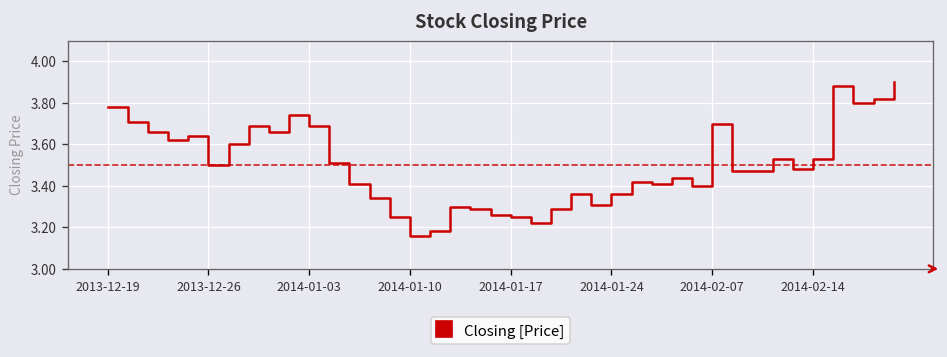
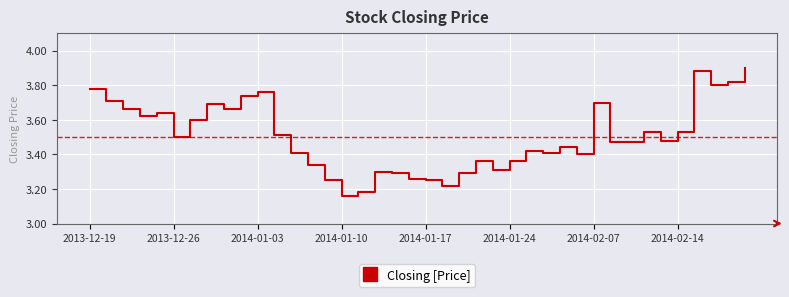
2014-01-03: 3.69 -> 3.76
